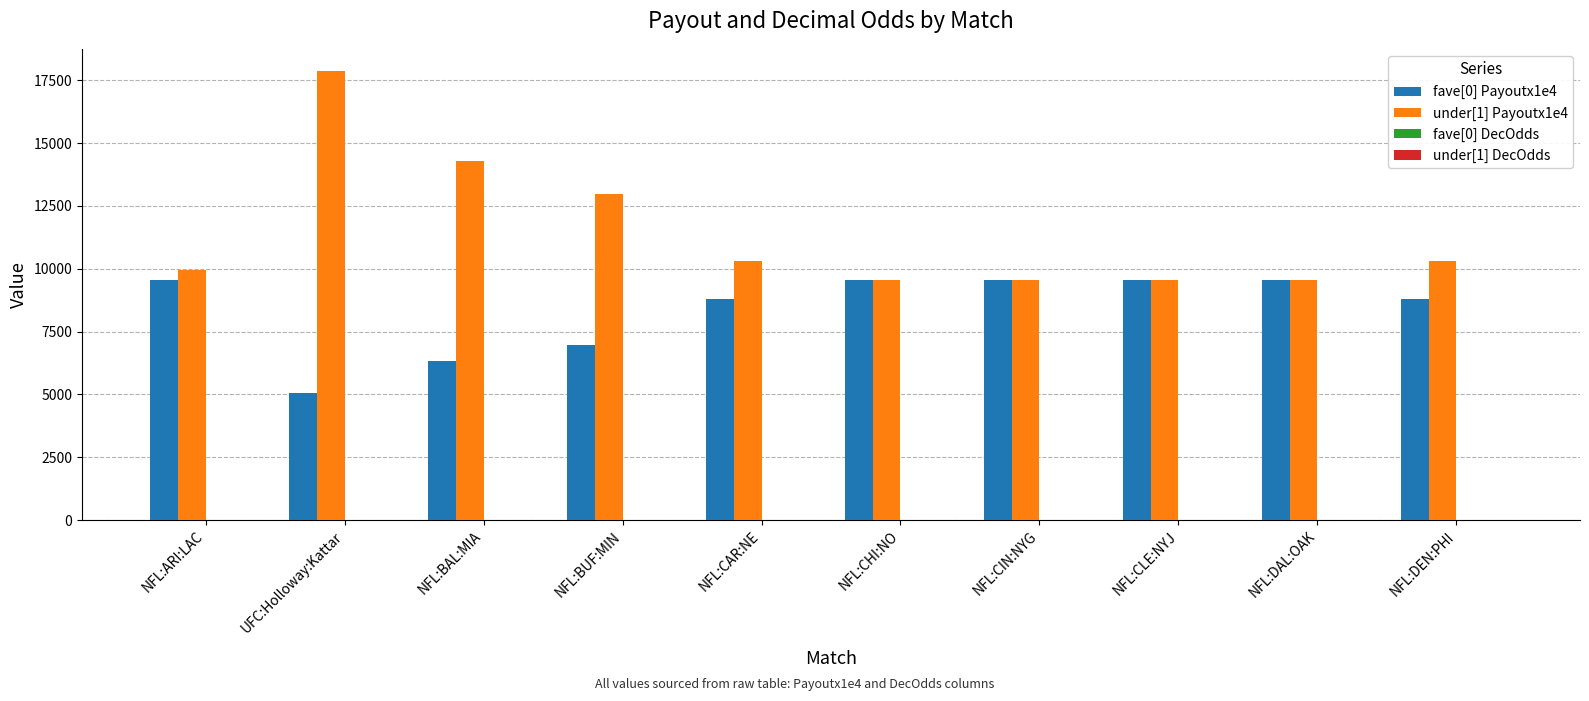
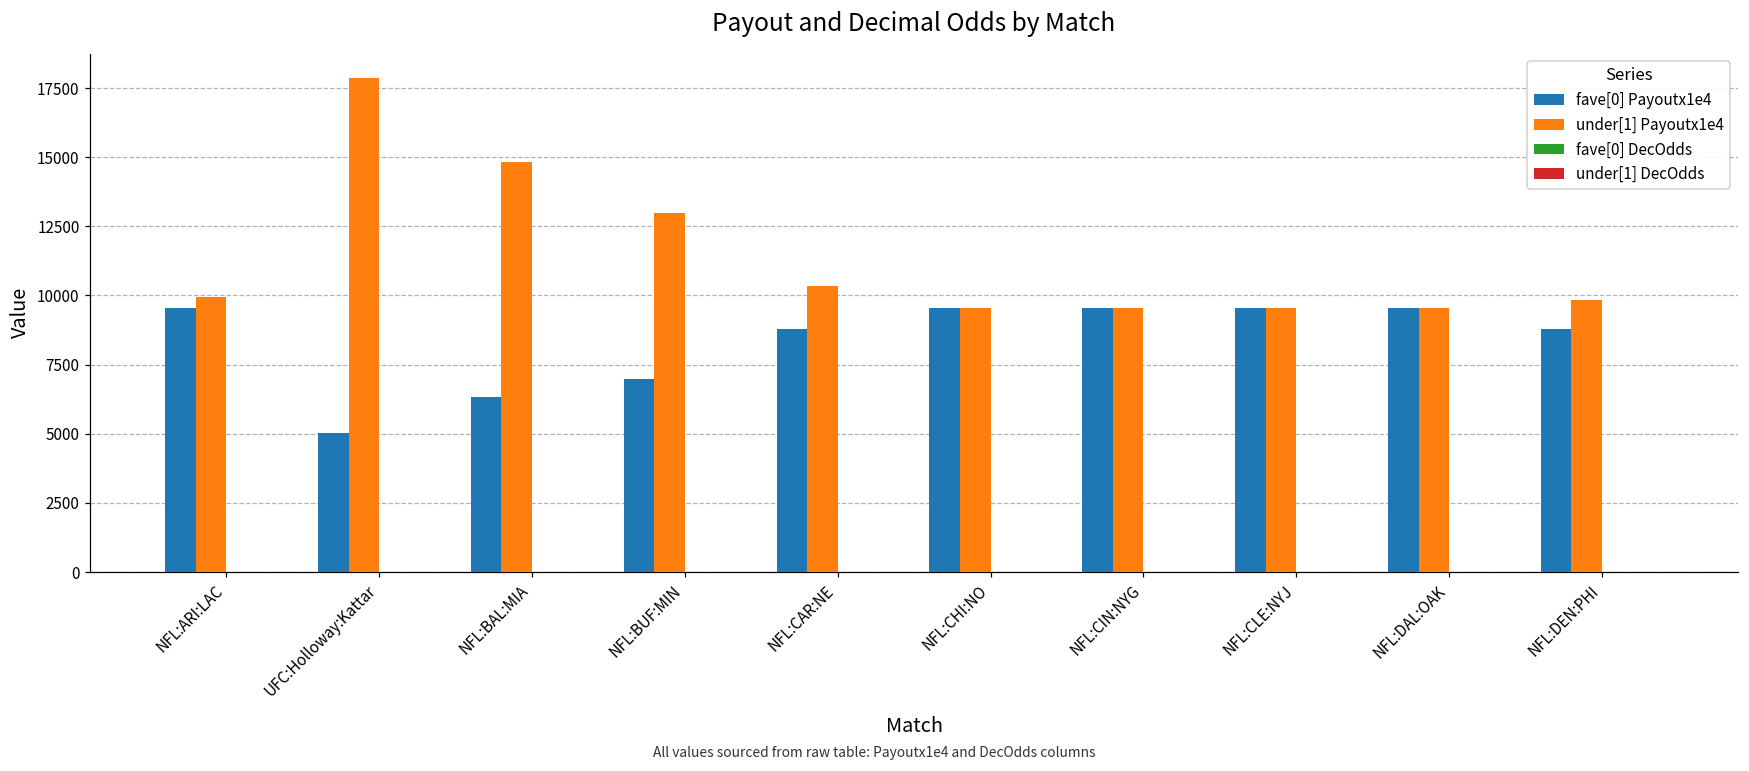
under[1] Payoutx1e4, NFL:BAL:MIA: 14300 -> 14800
under[1] Payoutx1e4, NFL:DEN:PHI: 10300 -> 9900
